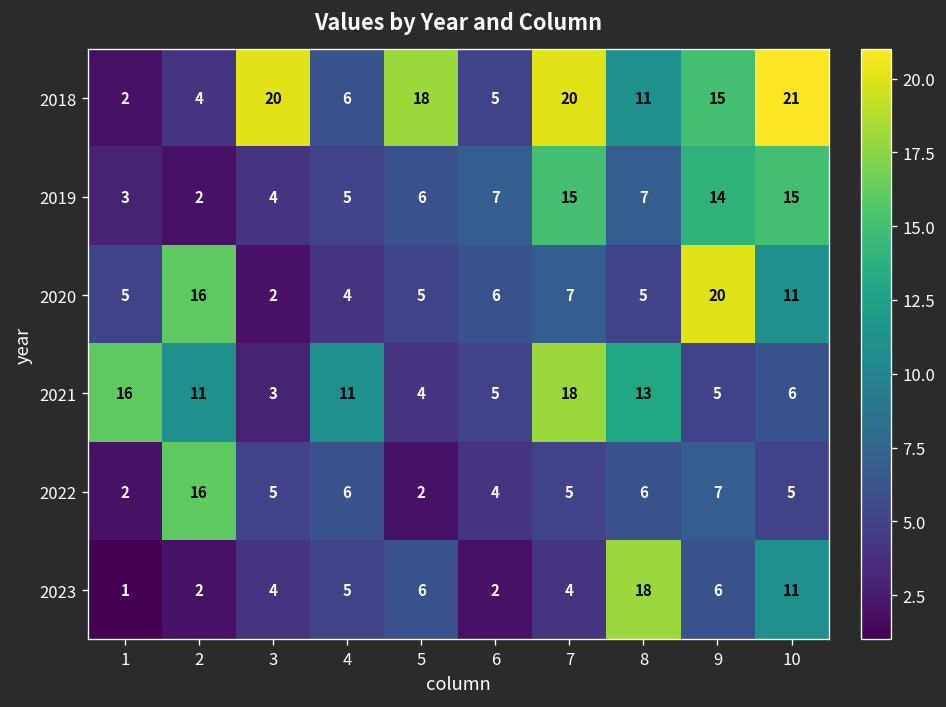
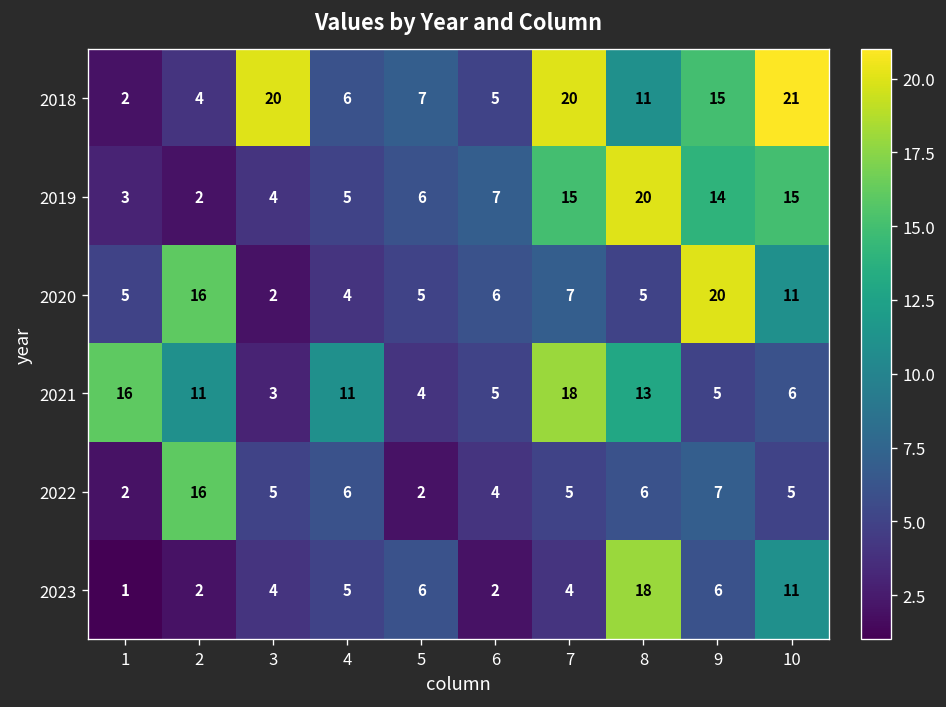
2018, 5: 18 -> 7
2019, 8: 7 -> 20
